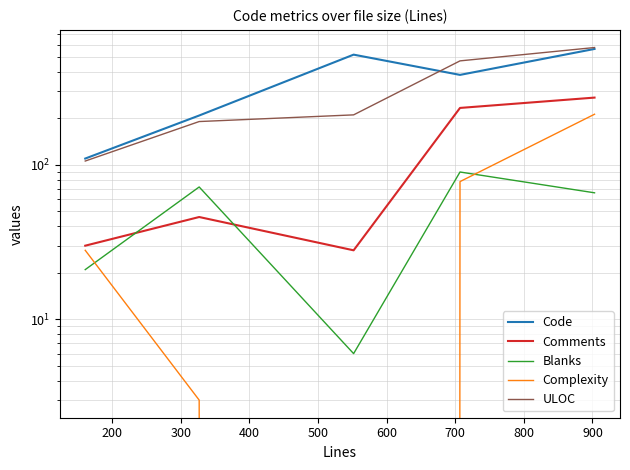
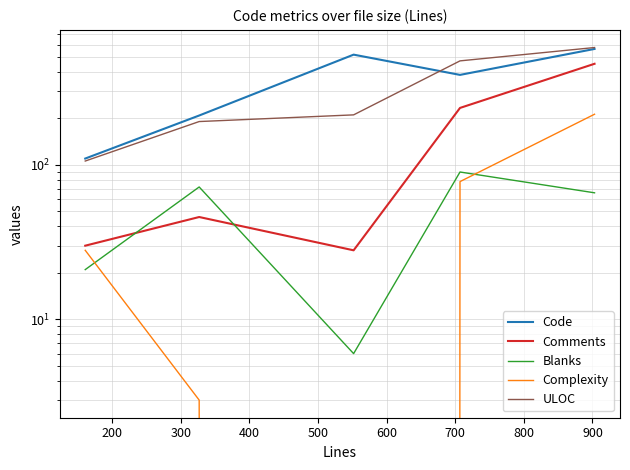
Comments, 900: 270 -> 450
